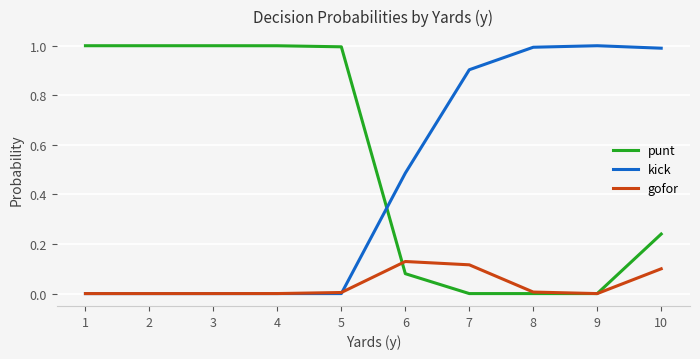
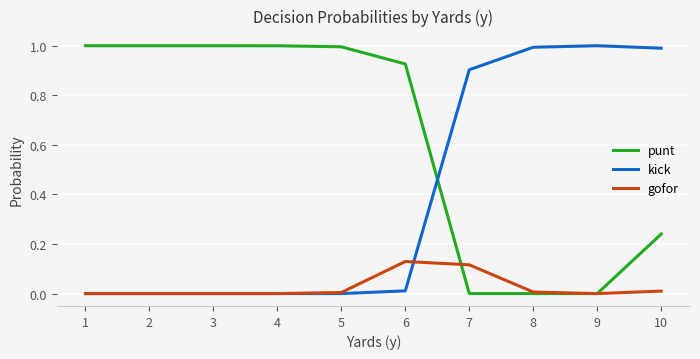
punt, 6: 0.08 -> 0.93
kick, 6: 0.49 -> 0.01
gofor, 10: 0.10 -> 0.01
